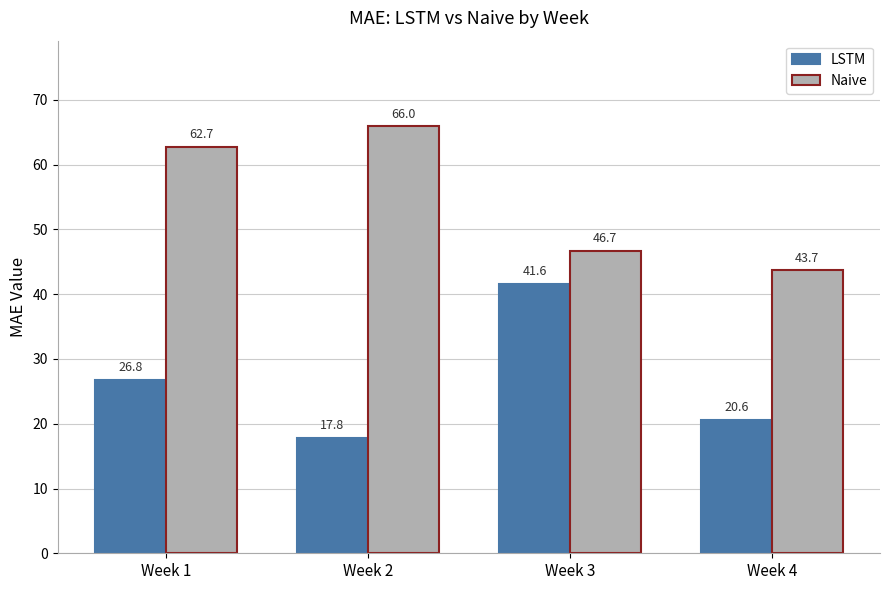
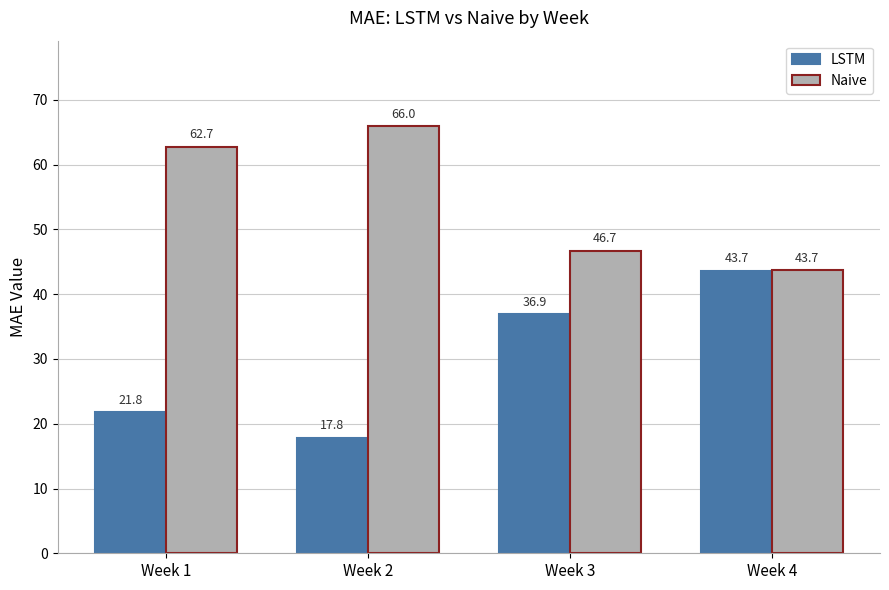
LSTM, Week 1: 26.8 -> 21.8
LSTM, Week 3: 41.6 -> 36.9
LSTM, Week 4: 20.6 -> 43.7
